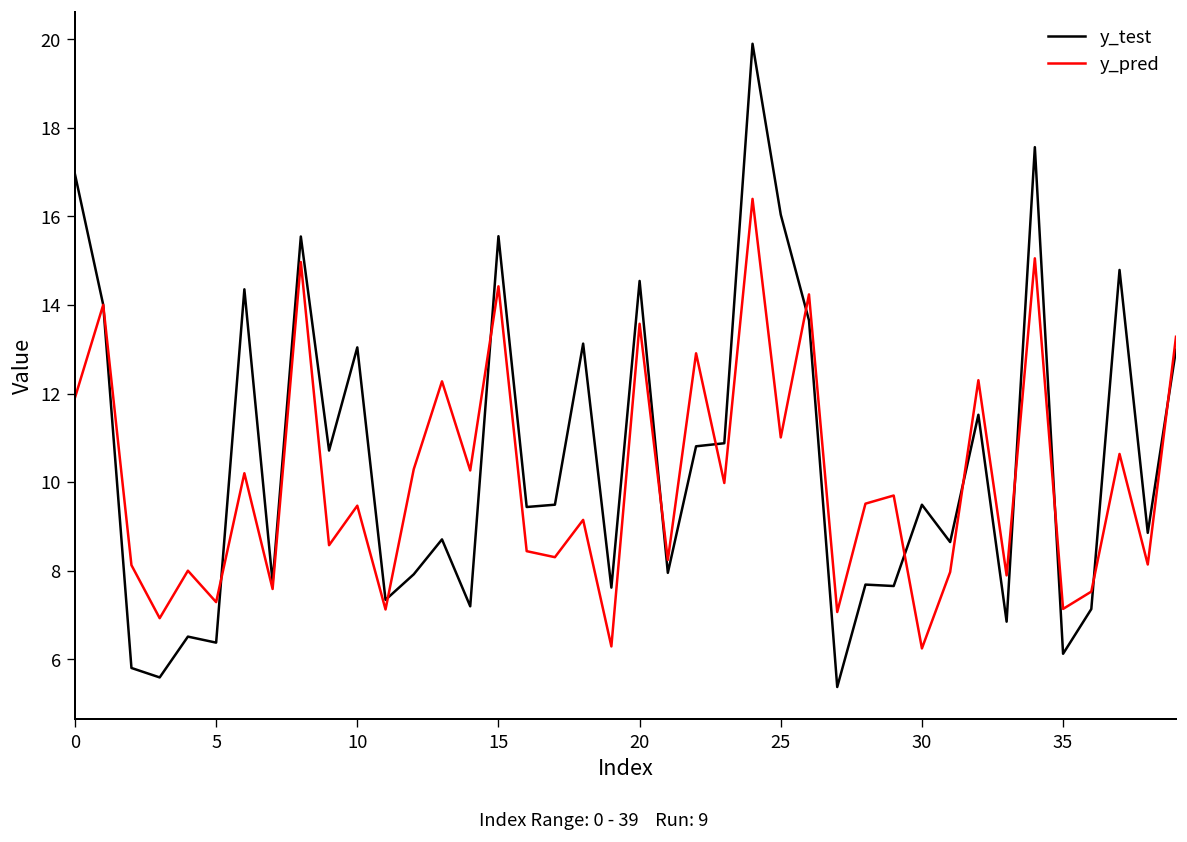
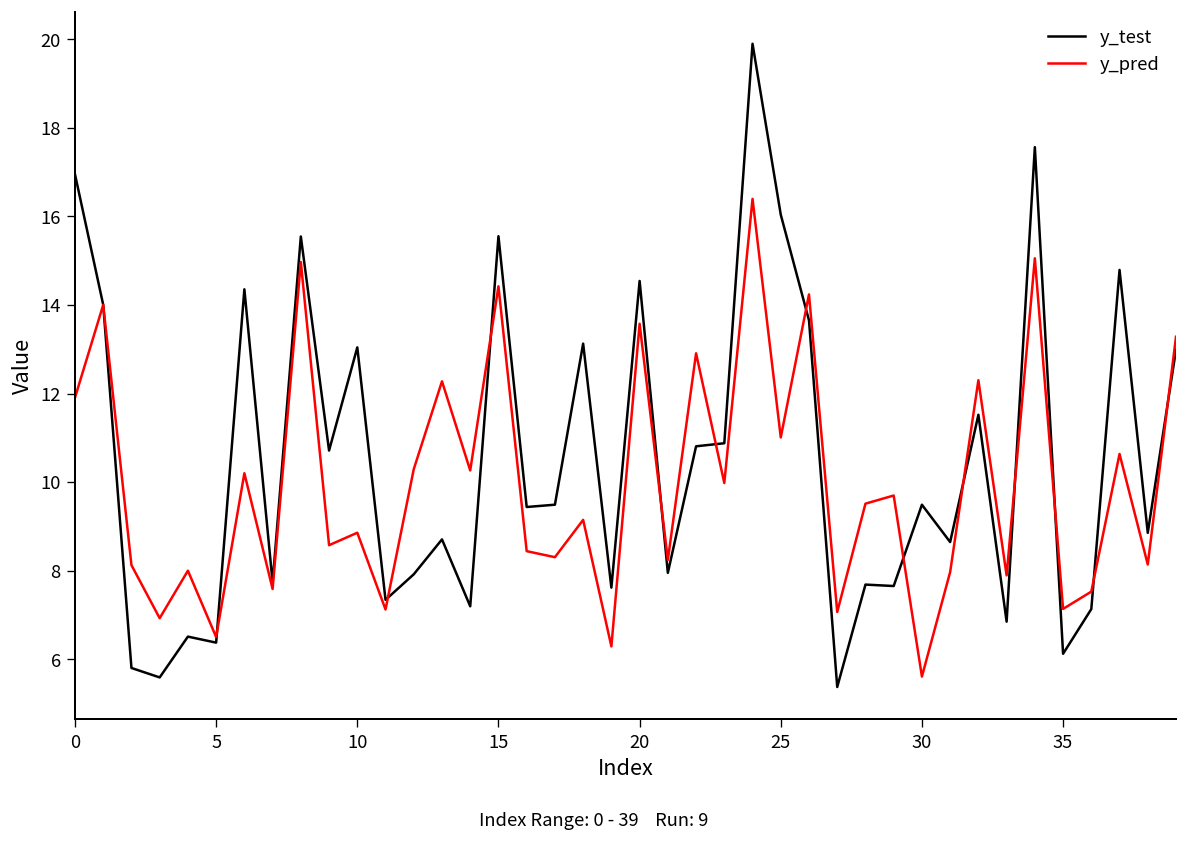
y_pred, 5: 7.3 -> 6.5
y_pred, 10: 9.5 -> 8.9
y_pred, 30: 6.2 -> 5.6
